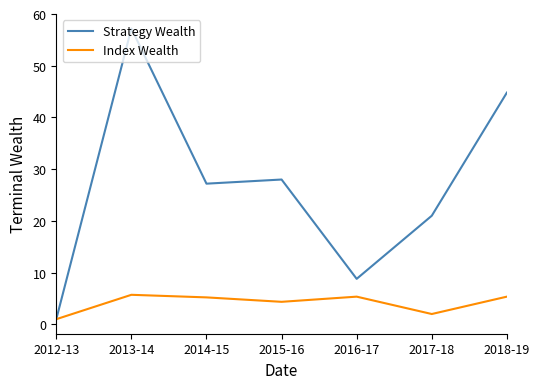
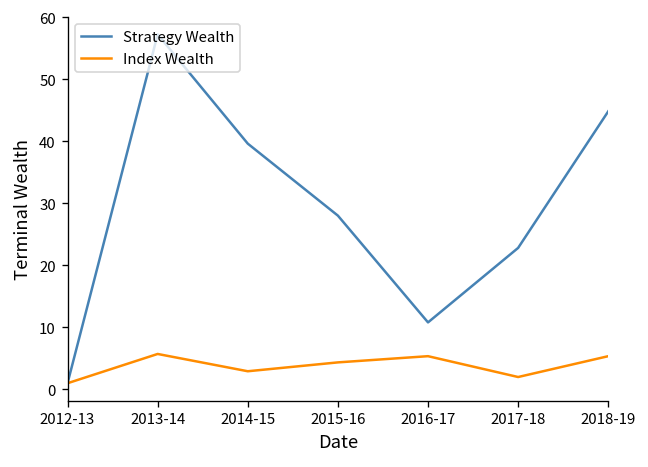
Strategy Wealth, 2014-15: 27 -> 40
Index Wealth, 2014-15: 5 -> 3
Strategy Wealth, 2016-17: 9 -> 11
Strategy Wealth, 2017-18: 21 -> 23
